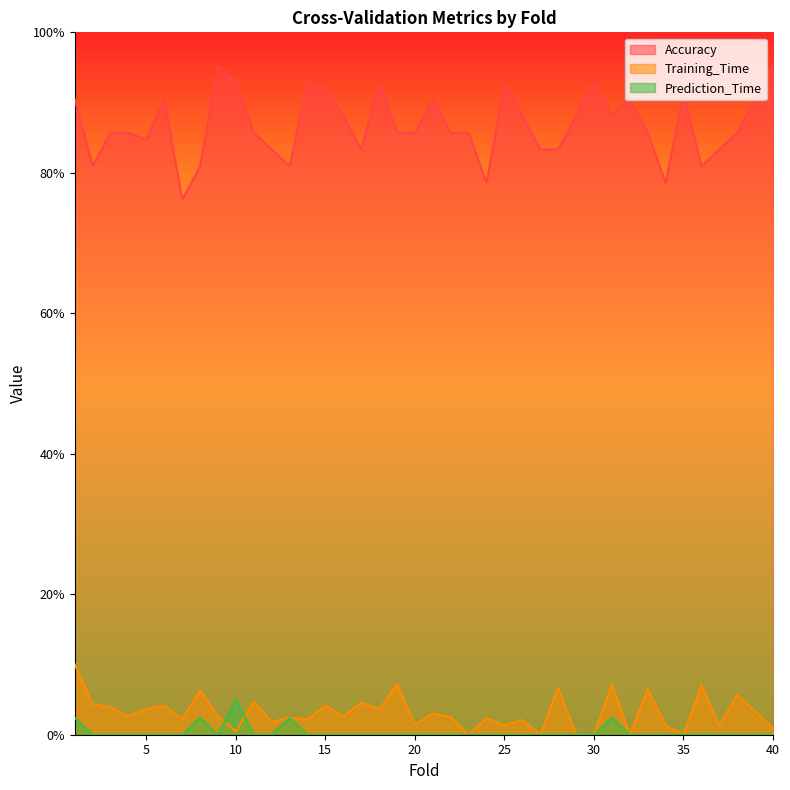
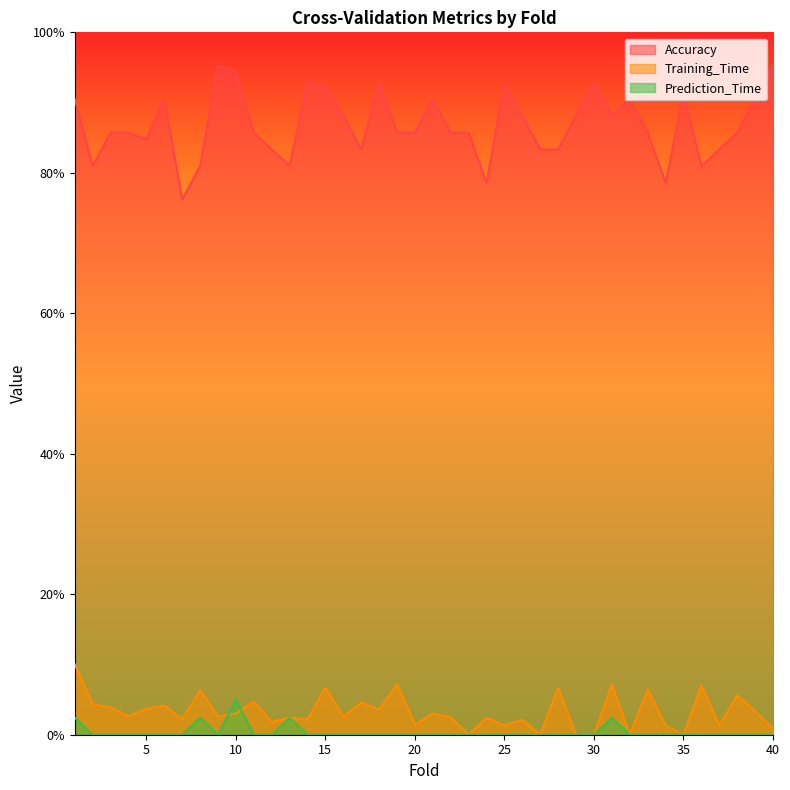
Accuracy, 10: 93% -> 95%
Training_Time, 10: 1% -> 3%
Training_Time, 15: 4% -> 7%
